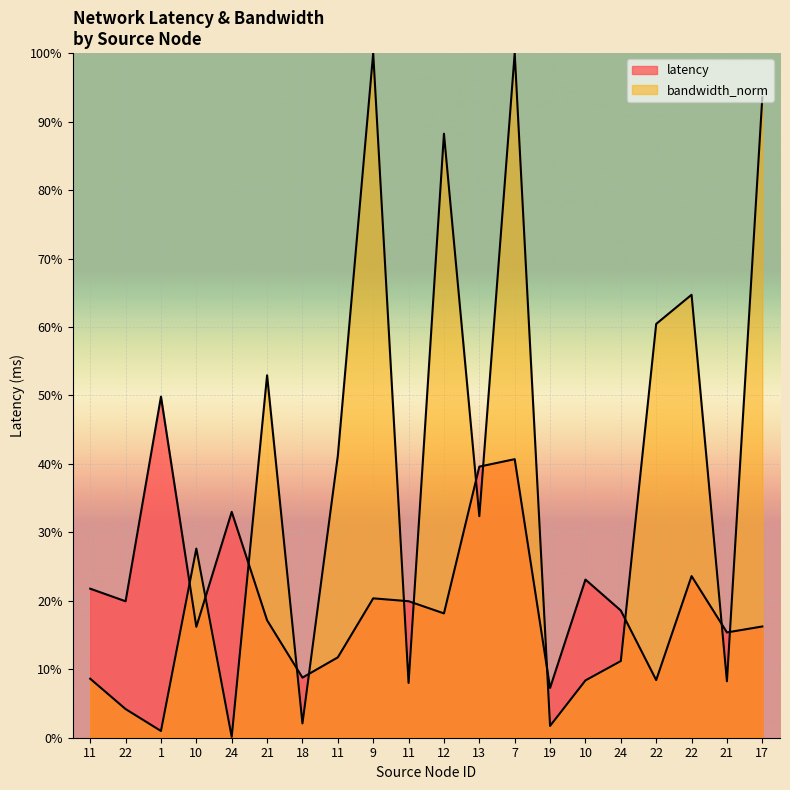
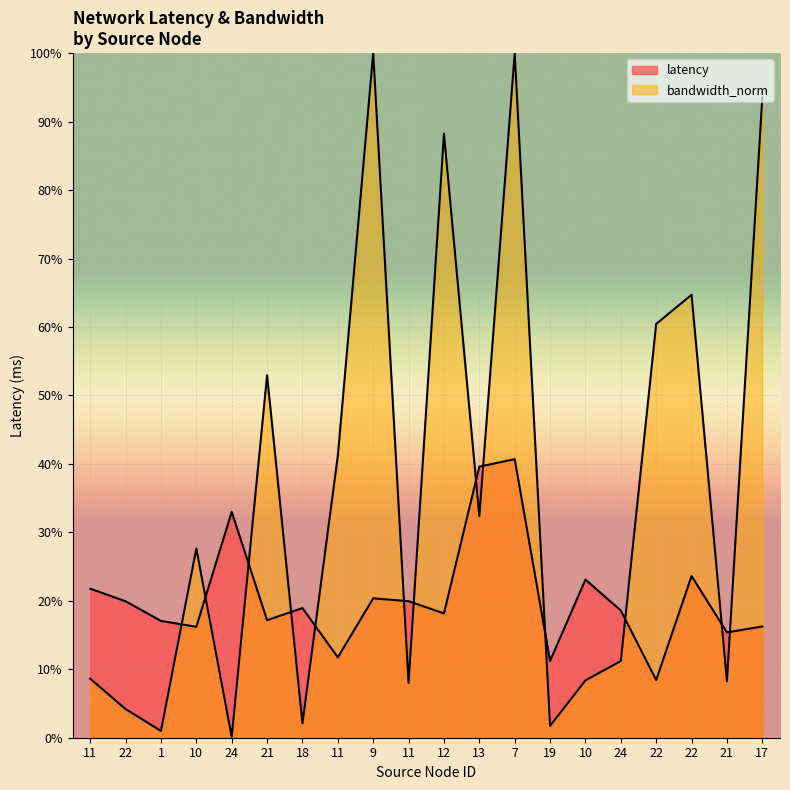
latency, 1: 50% -> 17%
latency, 18: 9% -> 19%
latency, 19: 7% -> 11%
